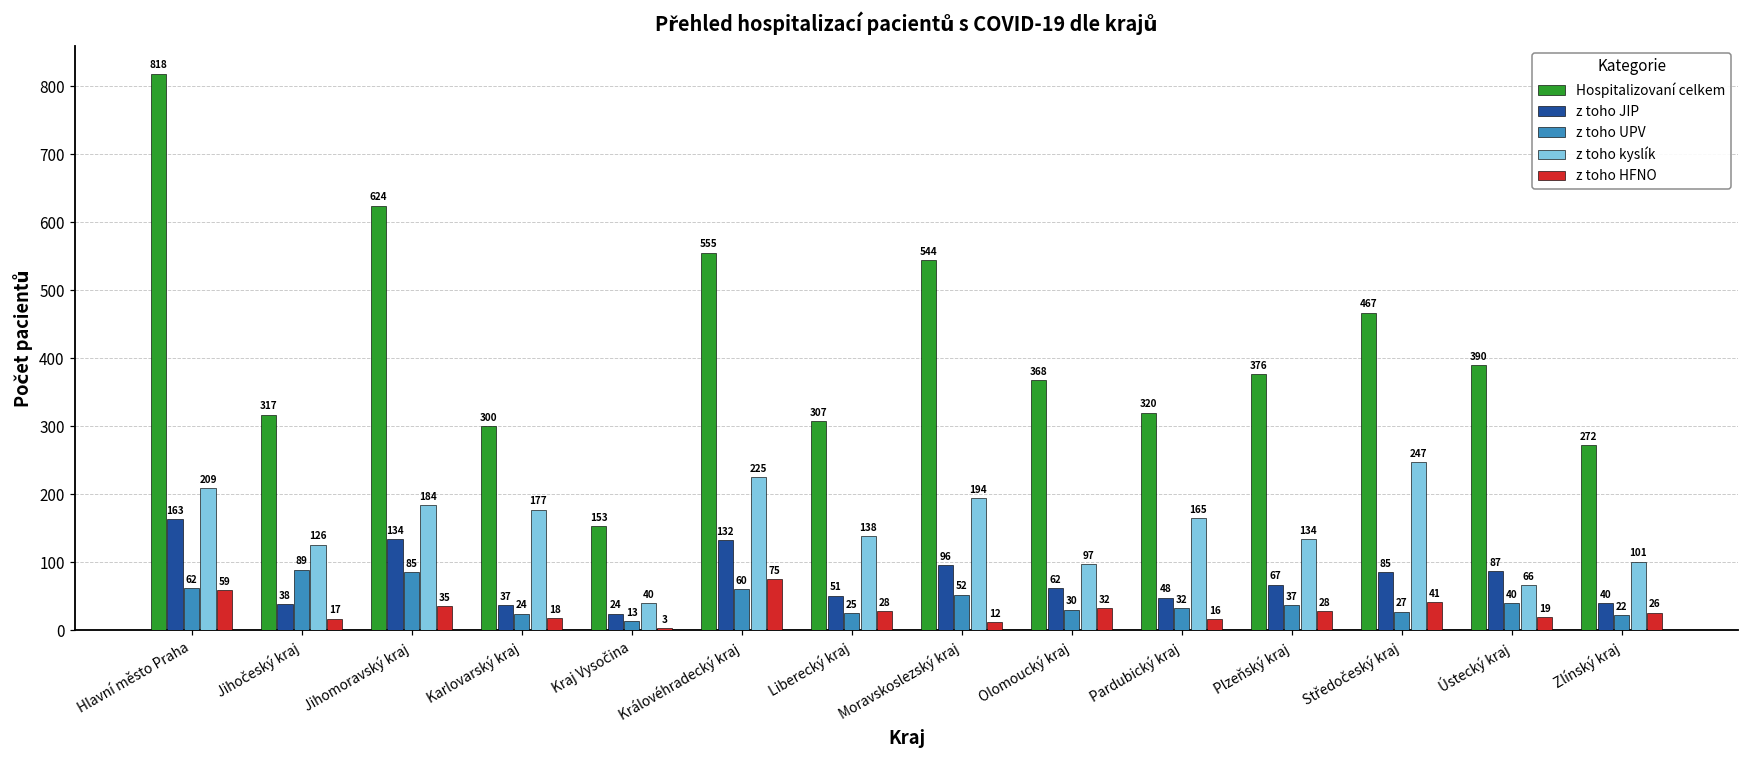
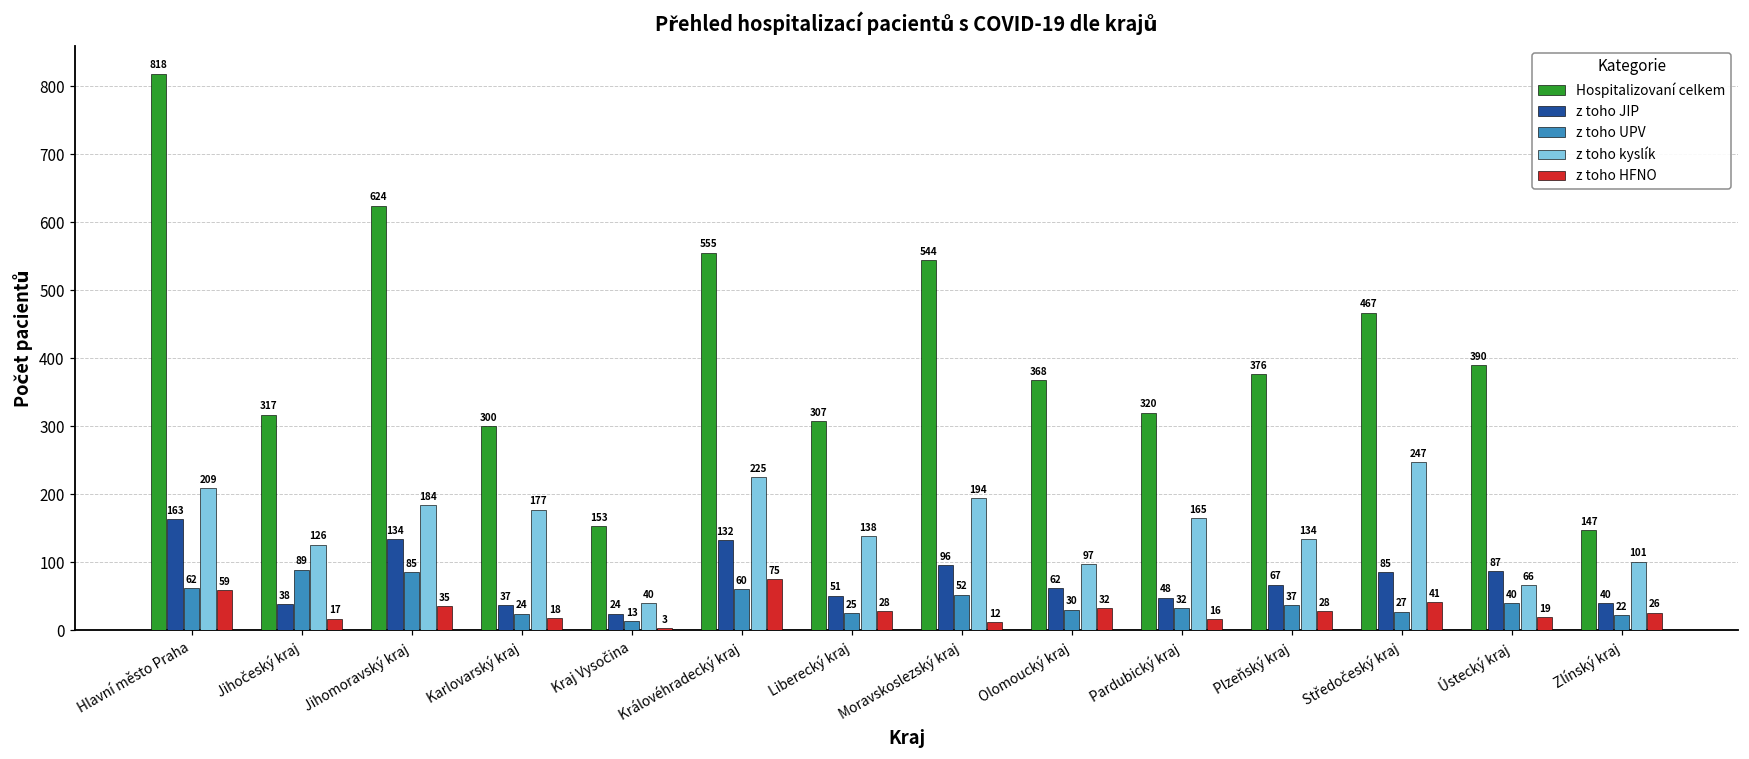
Hospitalizovaní celkem, Zlínský kraj: 272 -> 147
